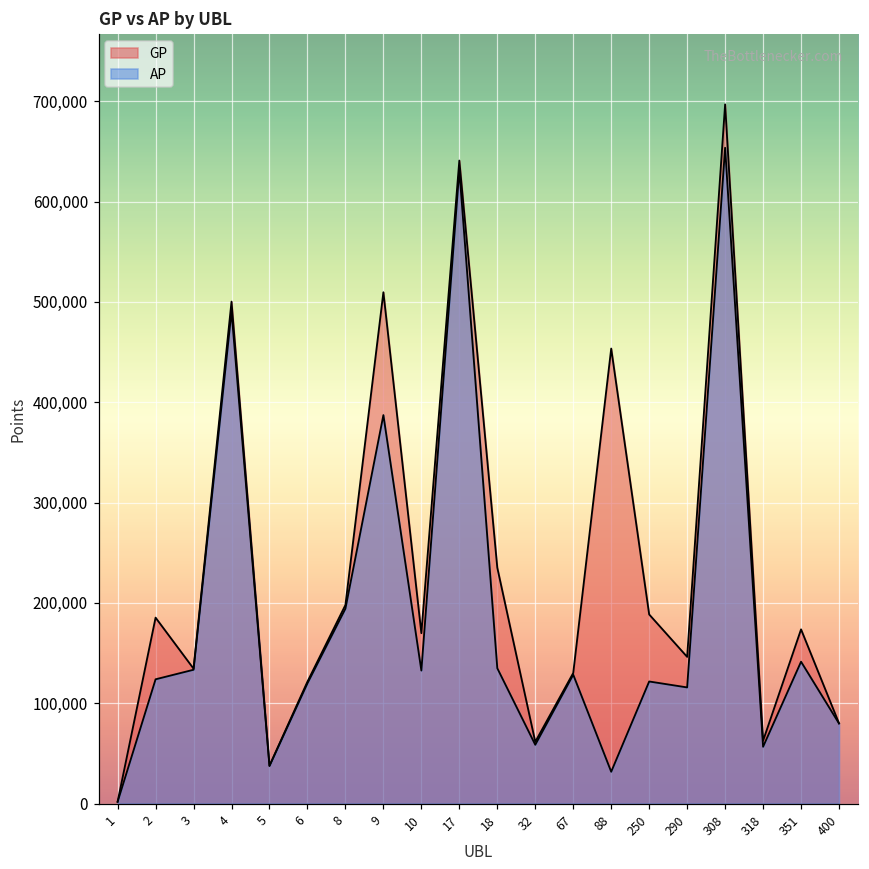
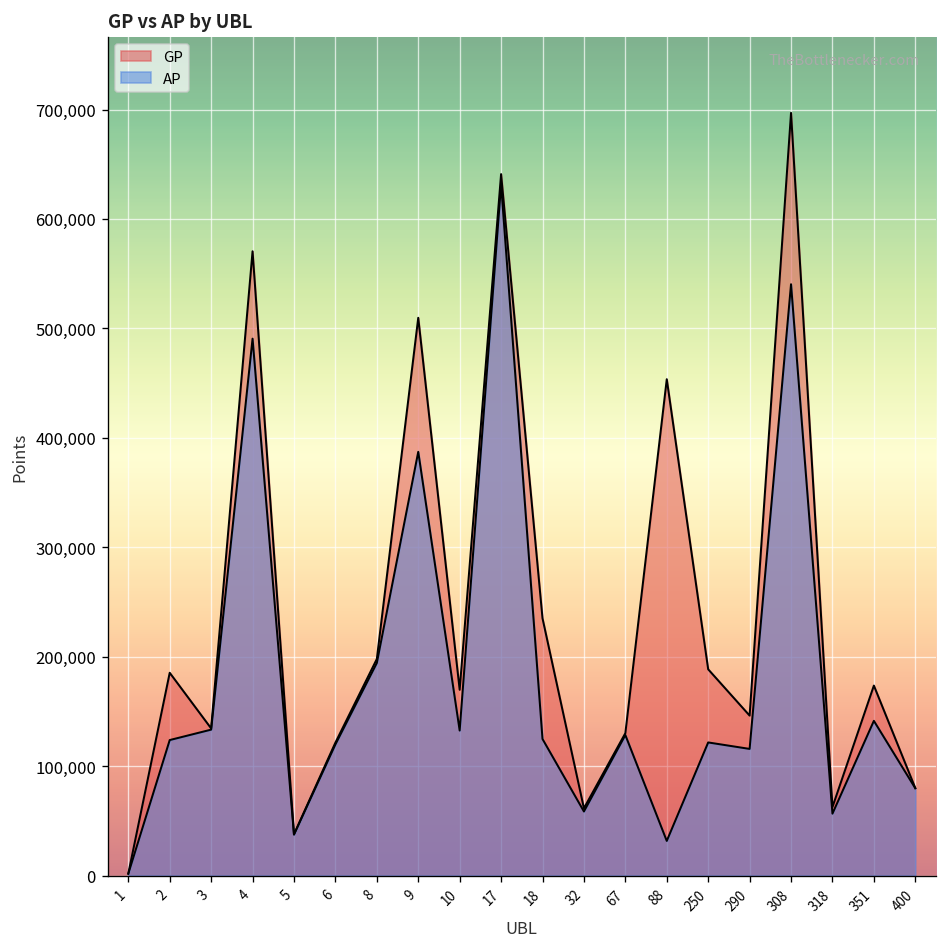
GP, 4: 500,000 -> 570,000
AP, 18: 130,000 -> 120,000
AP, 308: 650,000 -> 540,000
